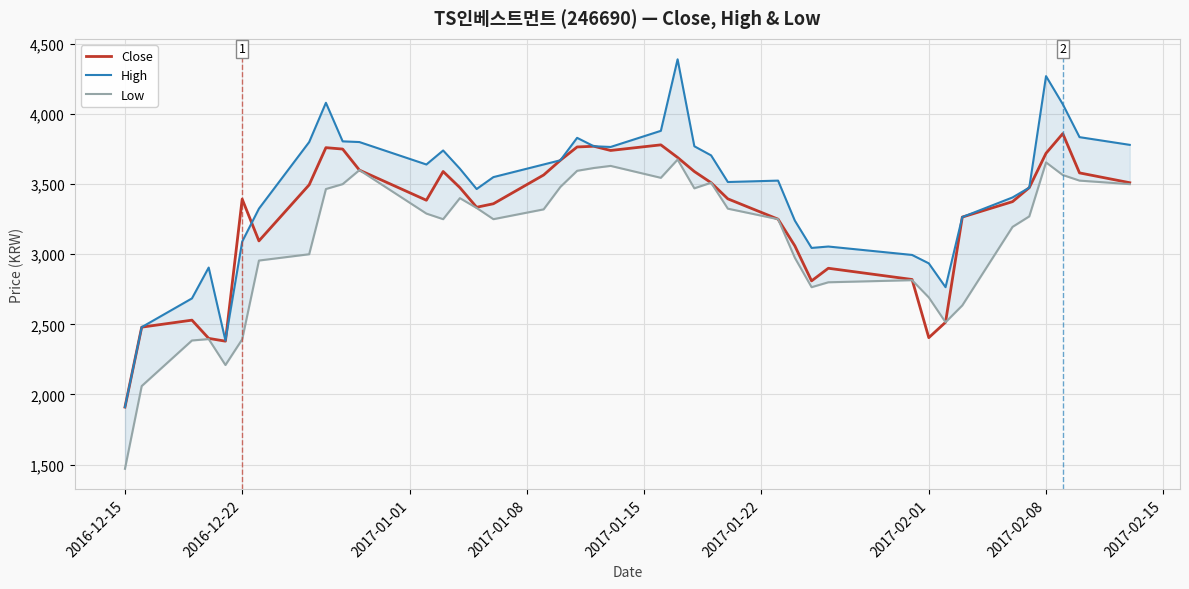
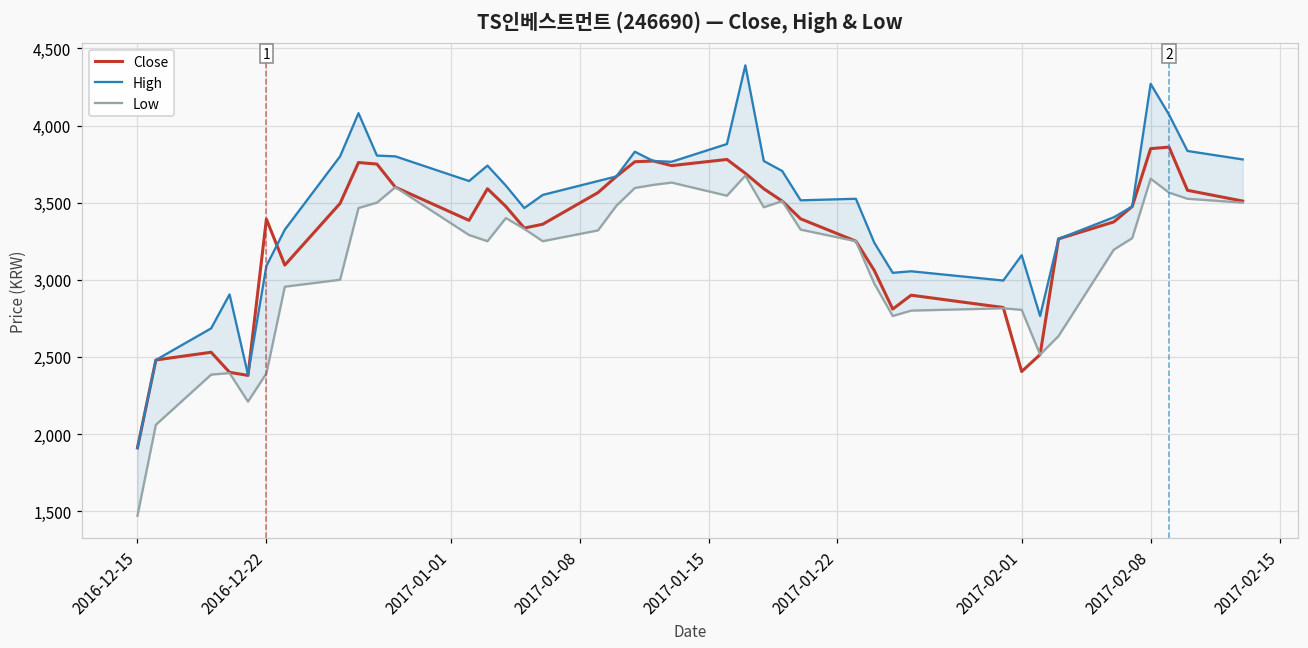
High, 2017-02-01: 2,940 -> 3,160
Low, 2017-02-01: 2,690 -> 2,810
Close, 2017-02-08: 3,720 -> 3,850
